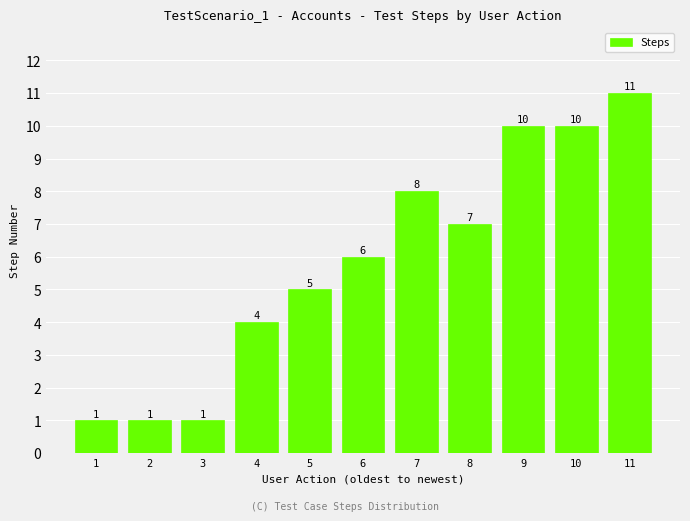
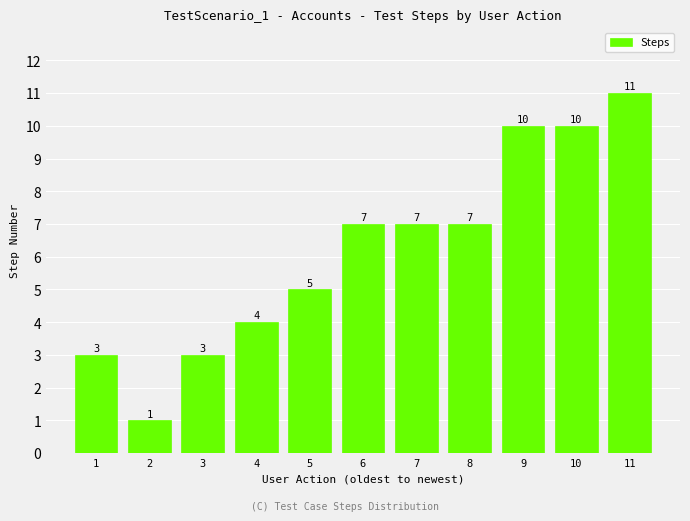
1: 1 -> 3
3: 1 -> 3
6: 6 -> 7
7: 8 -> 7
